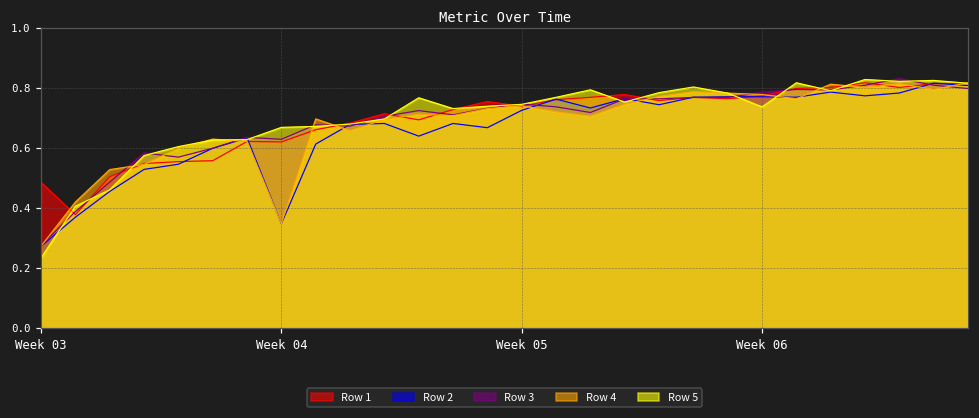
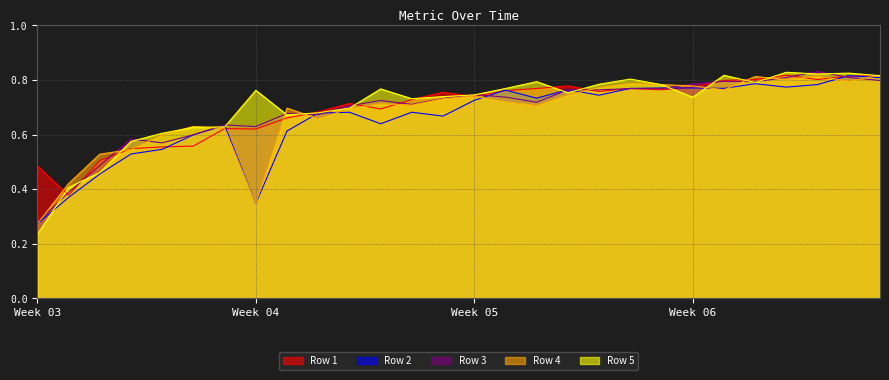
Row 5, Week 04: 0.67 -> 0.76
